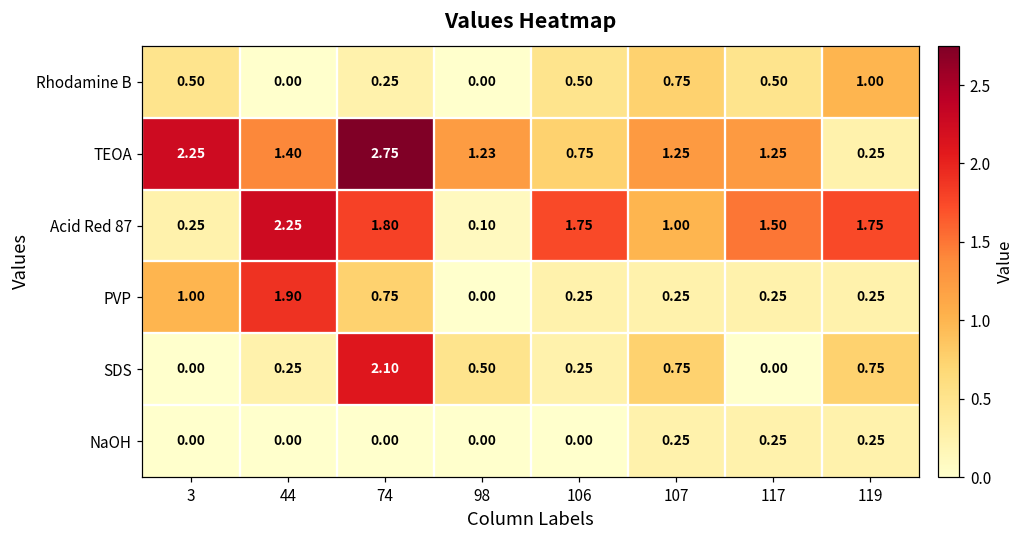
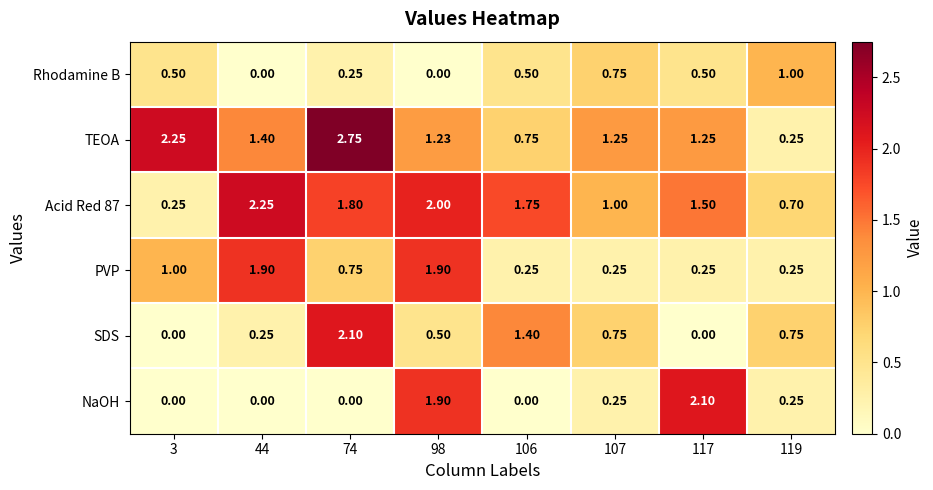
Acid Red 87, 98: 0.10 -> 2.00
Acid Red 87, 119: 1.75 -> 0.70
PVP, 98: 0.00 -> 1.90
SDS, 106: 0.25 -> 1.40
NaOH, 98: 0.00 -> 1.90
NaOH, 117: 0.25 -> 2.10
